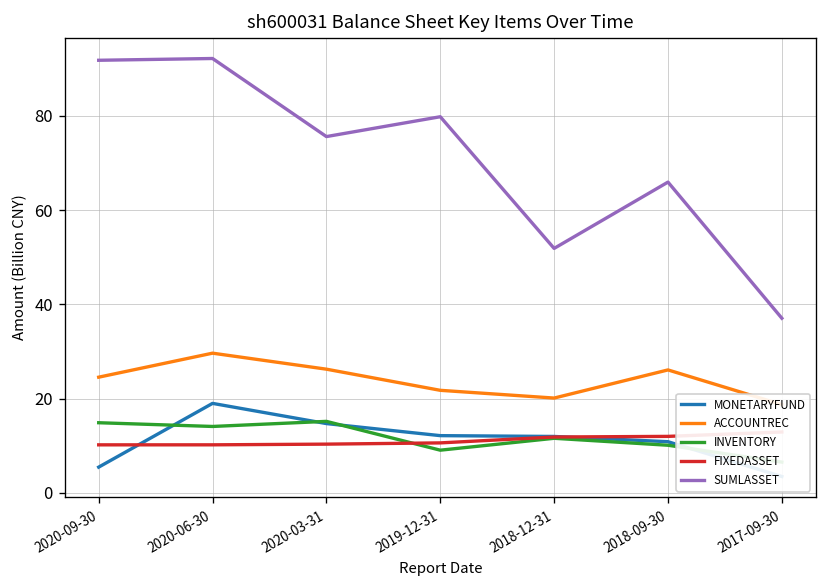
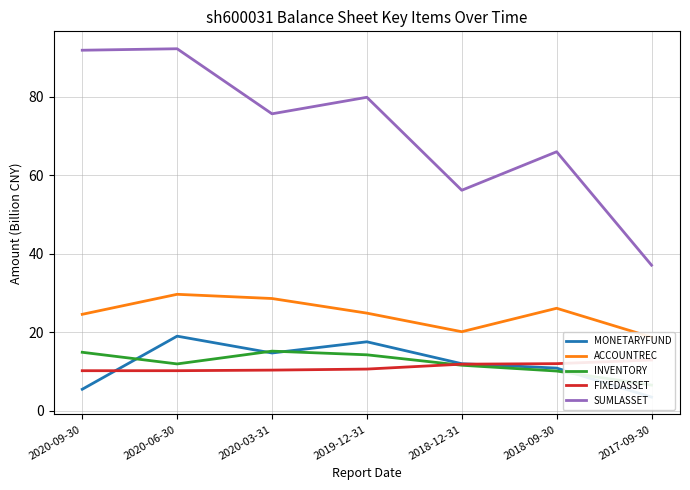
INVENTORY, 2020-06-30: 14 -> 12
ACCOUNTREC, 2020-03-31: 26 -> 29
MONETARYFUND, 2019-12-31: 12 -> 18
ACCOUNTREC, 2019-12-31: 22 -> 25
INVENTORY, 2019-12-31: 9 -> 14
SUMLASSET, 2018-12-31: 52 -> 56
